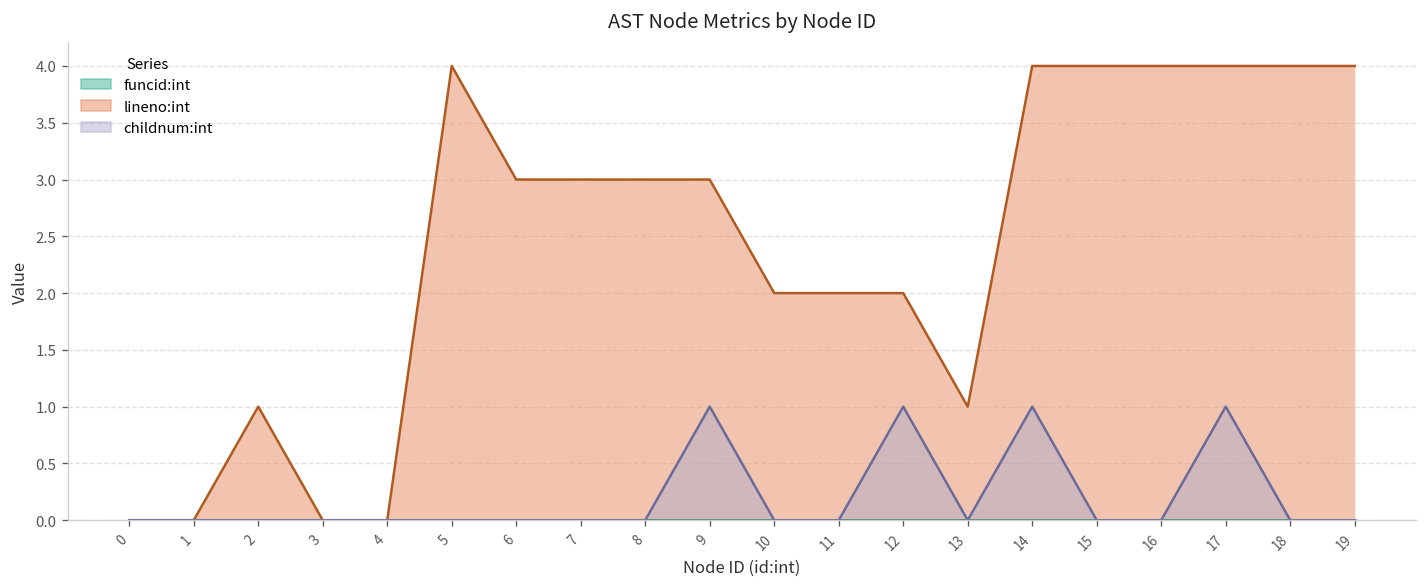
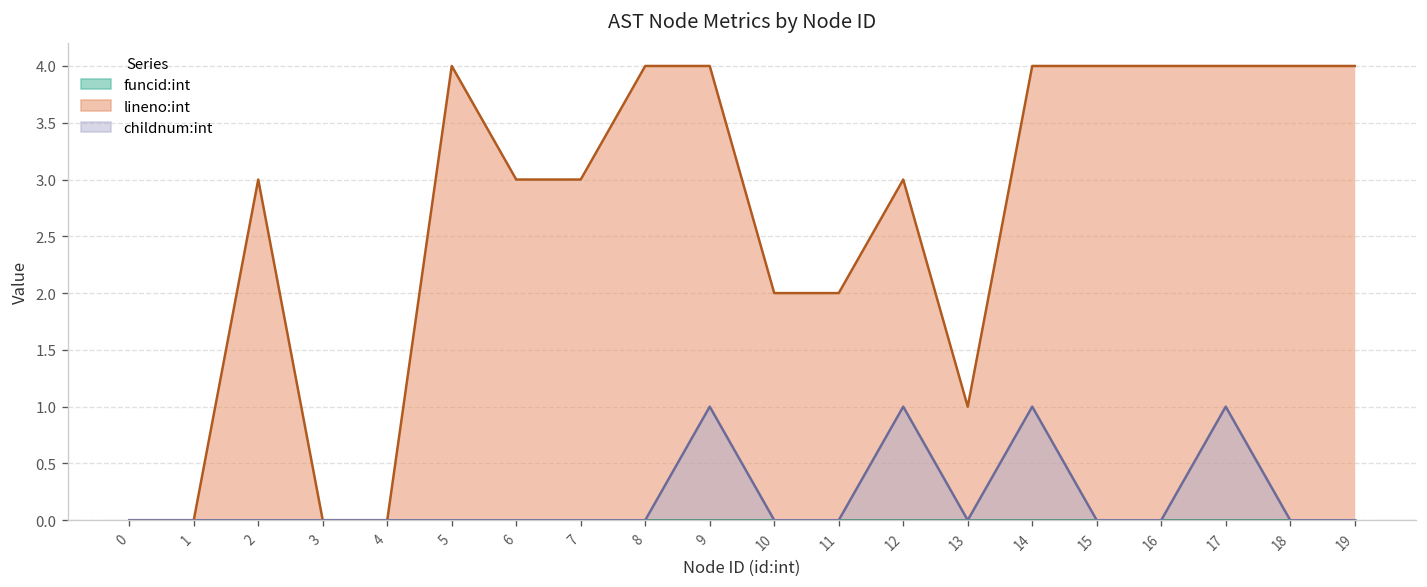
lineno:int, 2: 1 -> 3
lineno:int, 8: 3 -> 4
lineno:int, 9: 3 -> 4
lineno:int, 12: 2 -> 3
